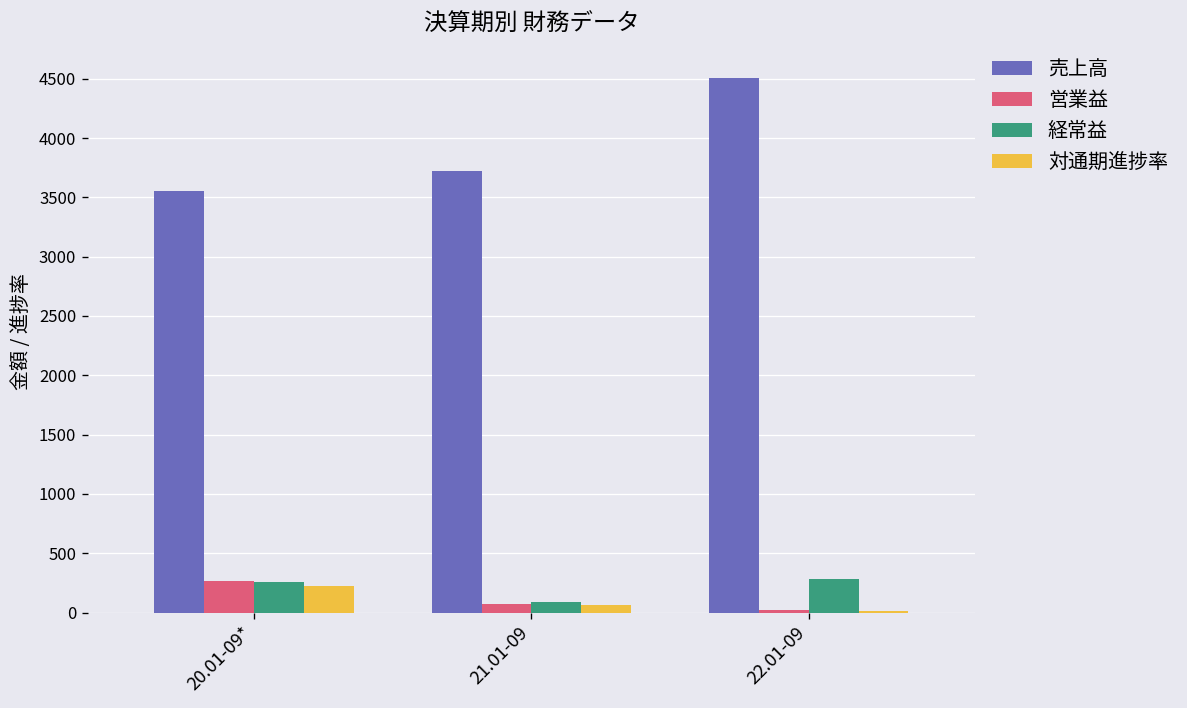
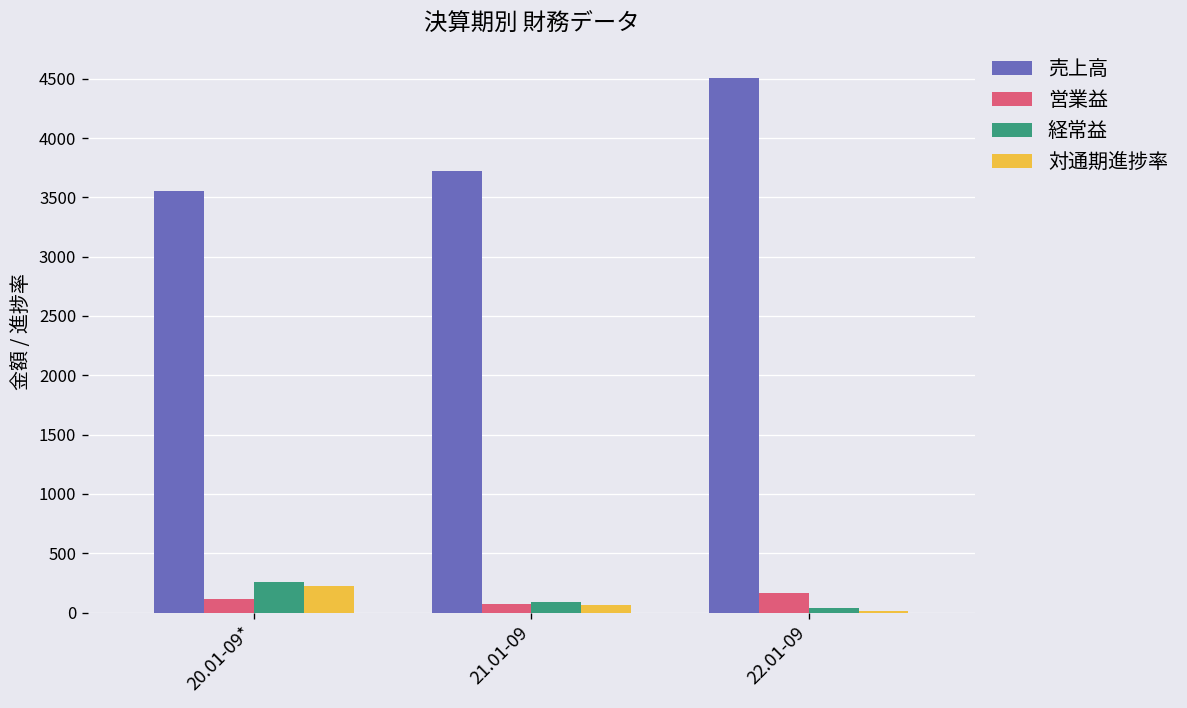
営業益, 20.01-09*: 300 -> 100
営業益, 22.01-09: 0 -> 200
経常益, 22.01-09: 300 -> 0
